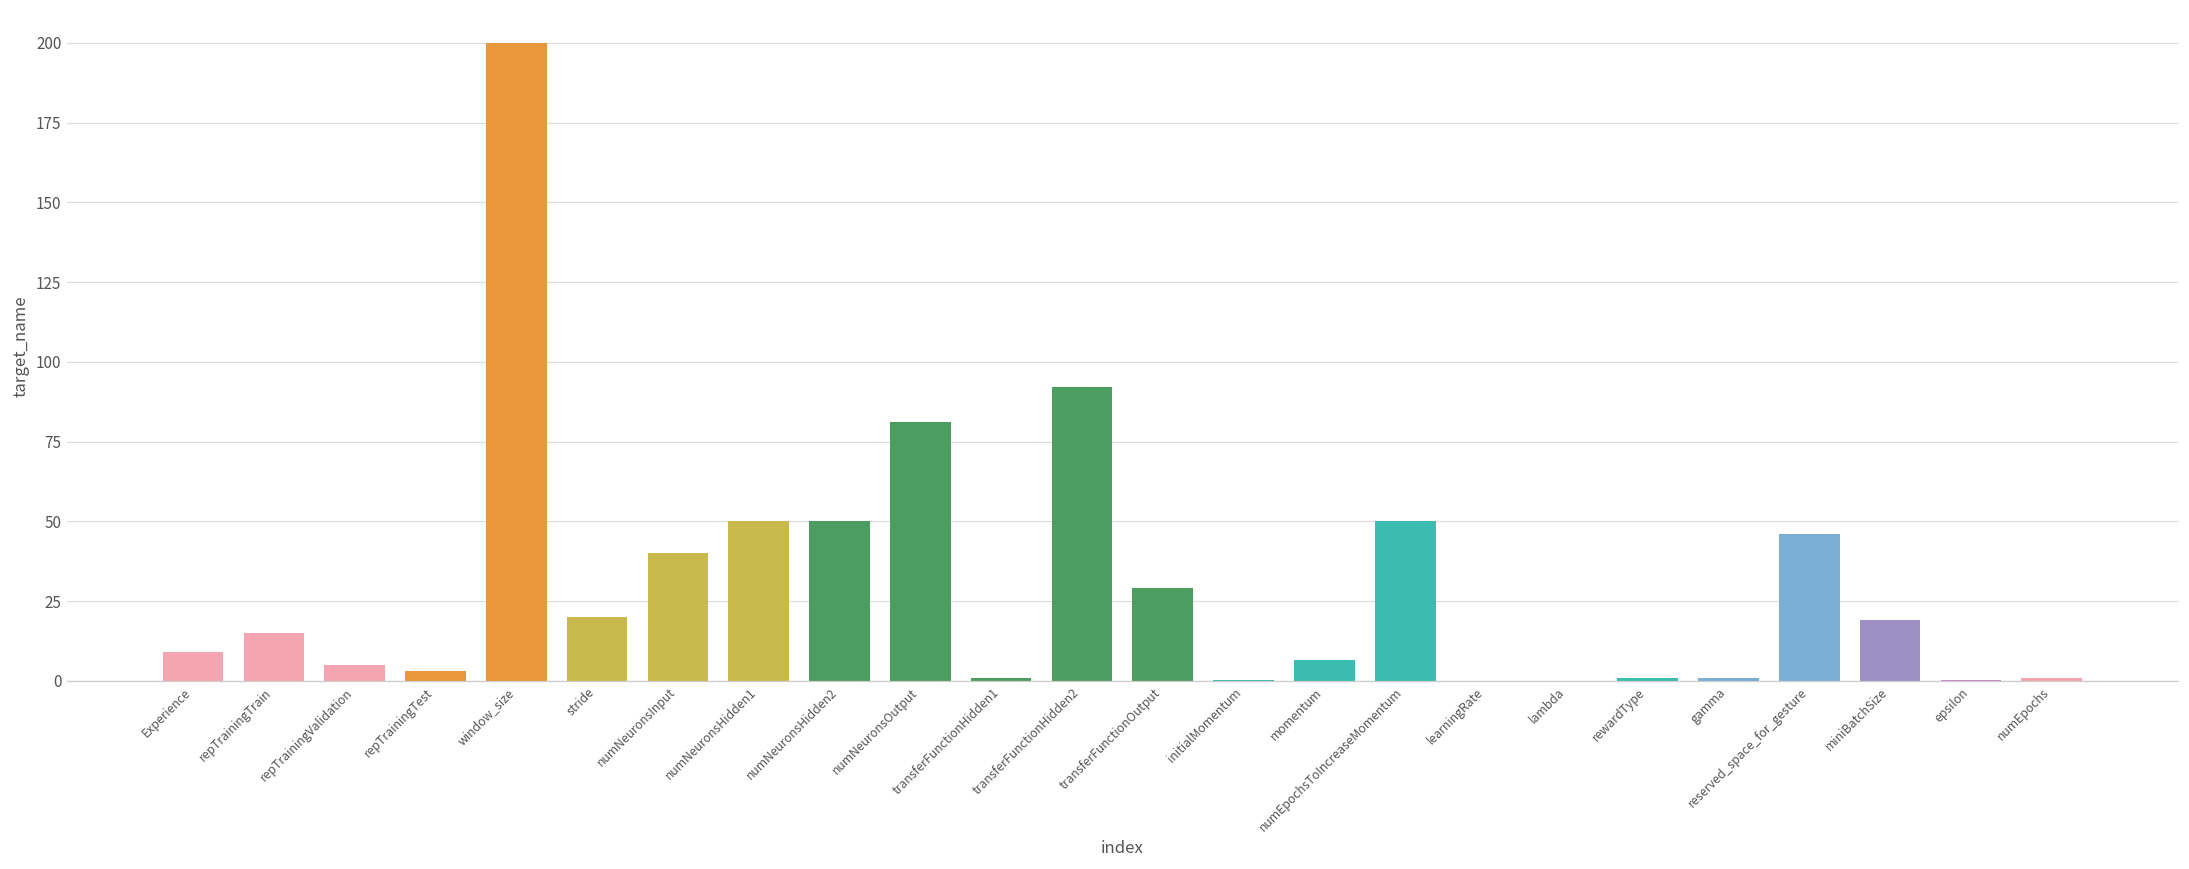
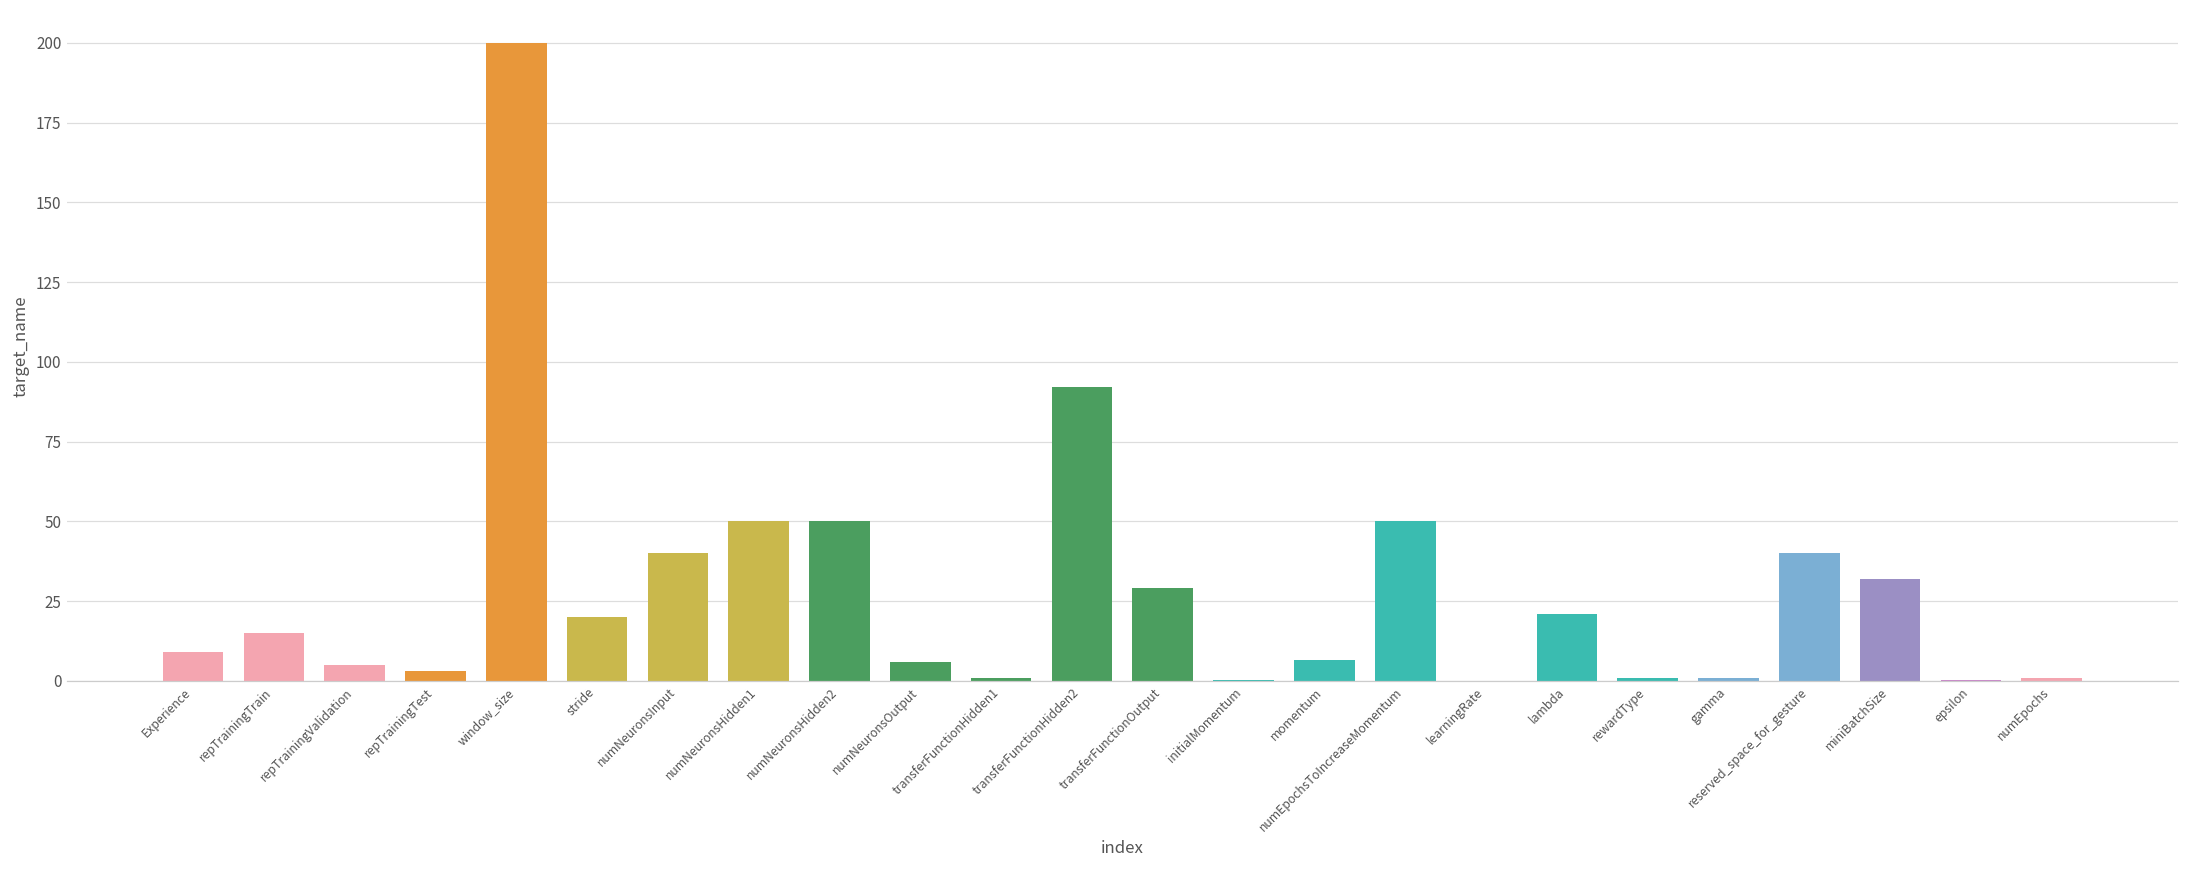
numNeuronsOutput: 81 -> 6
lambda: 0 -> 21
reserved_space_for_gesture: 46 -> 40
miniBatchSize: 19 -> 32
